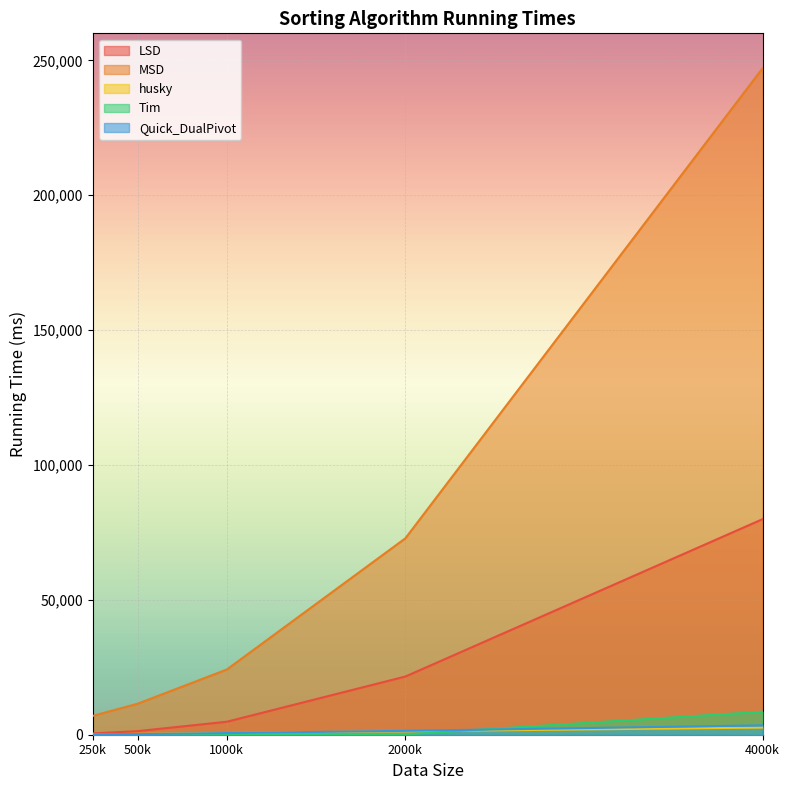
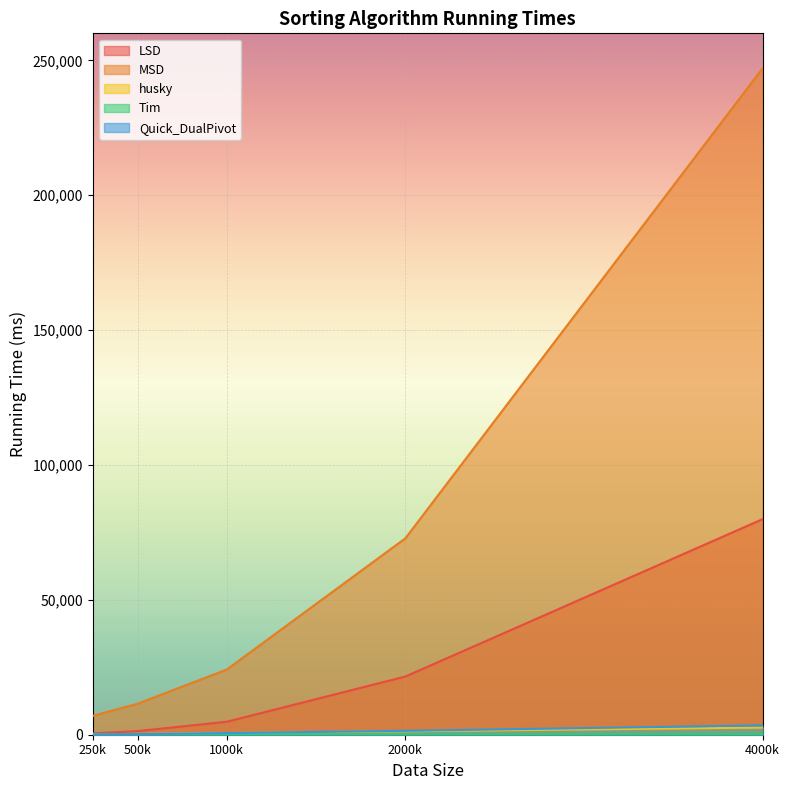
Tim, 4000k: 9,000 -> 0
